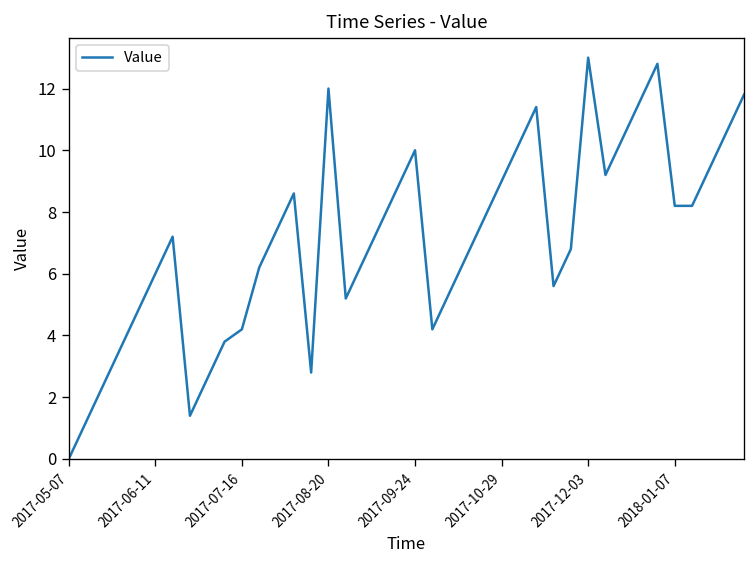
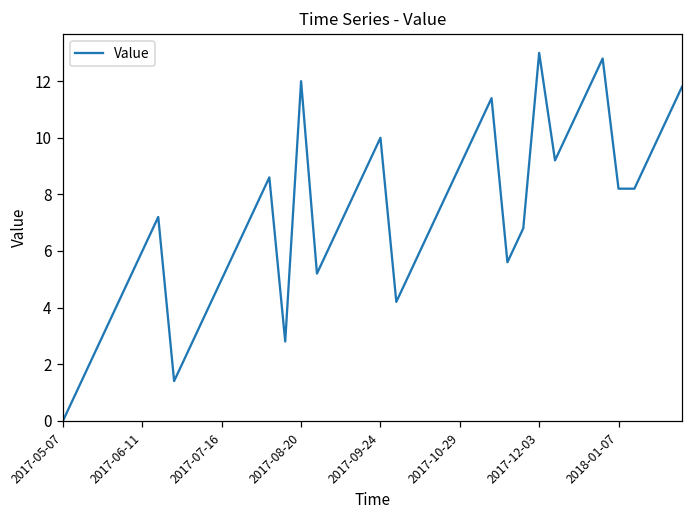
2017-07-16: 4.2 -> 5.0
